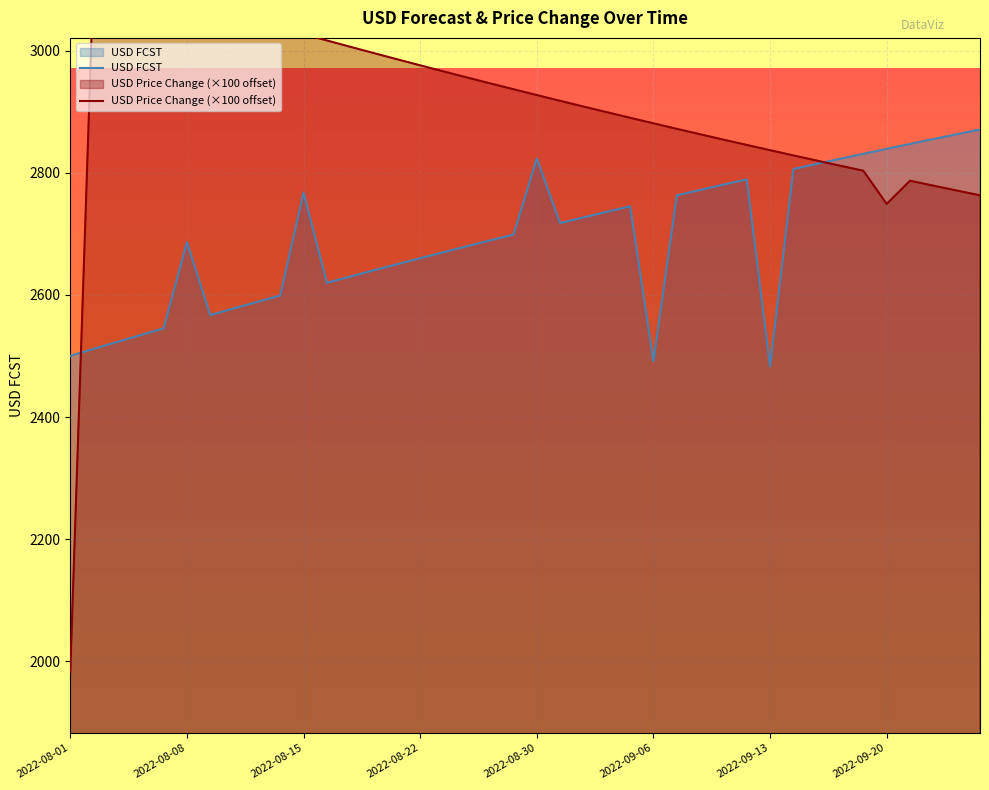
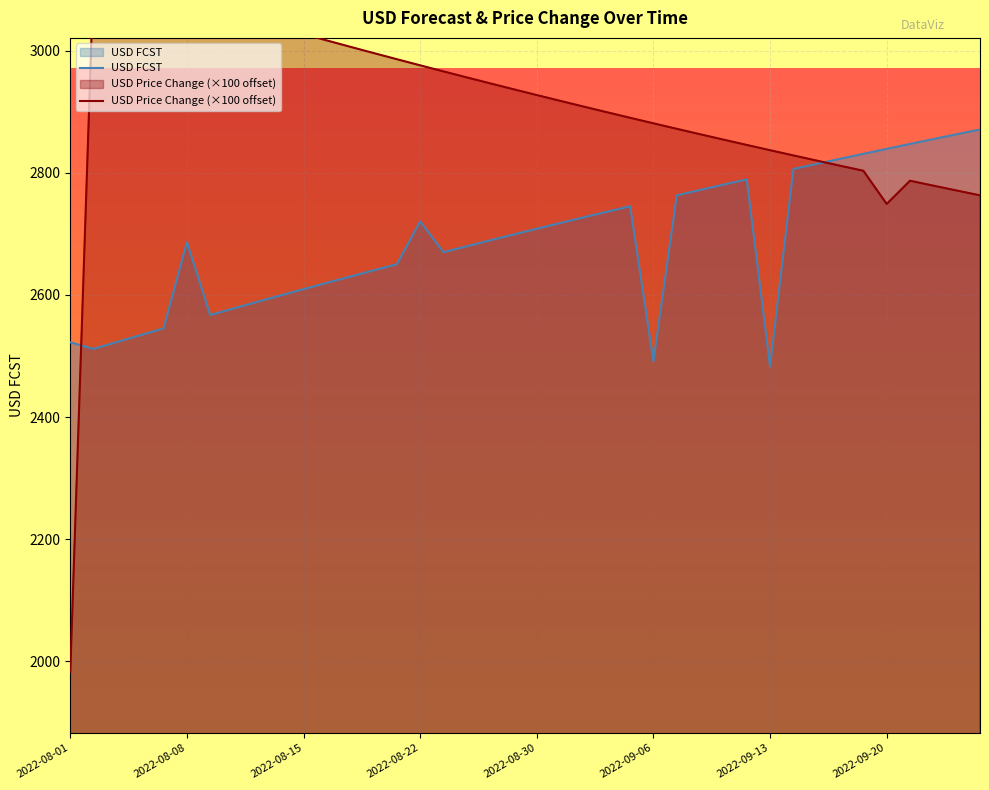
USD FCST, 2022-08-01: 2500 -> 2520
USD FCST, 2022-08-15: 2770 -> 2610
USD FCST, 2022-08-22: 2660 -> 2720
USD FCST, 2022-08-30: 2820 -> 2710
